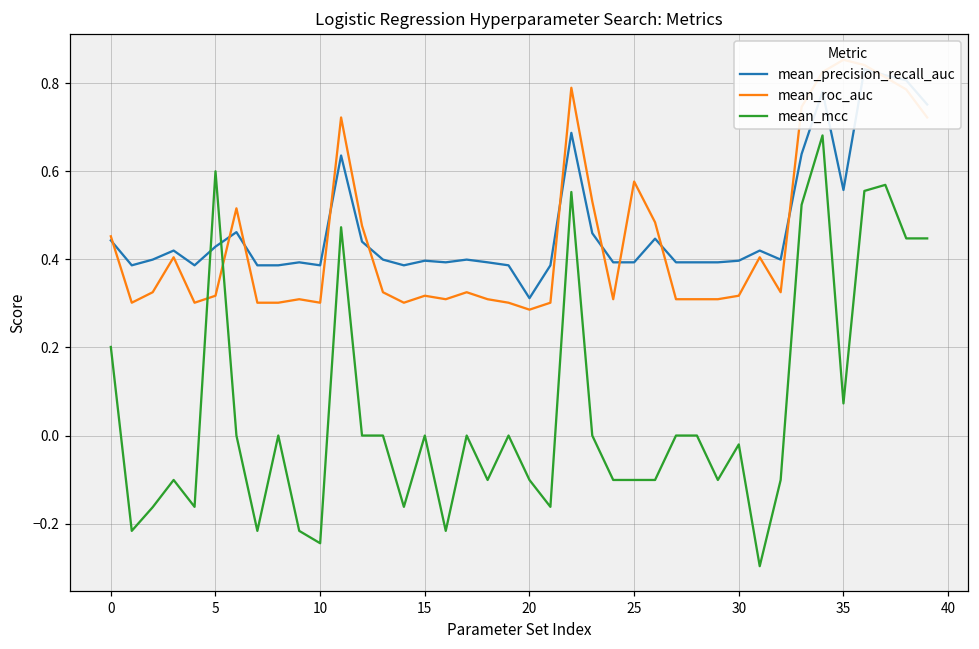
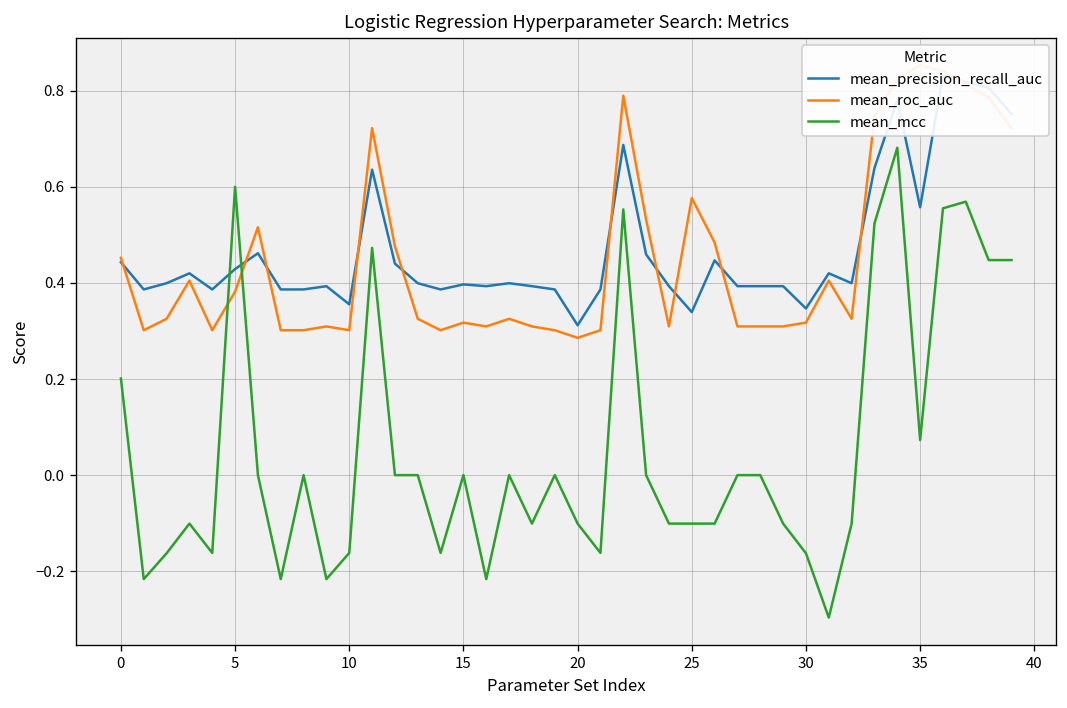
mean_roc_auc, 5: 0.32 -> 0.38
mean_precision_recall_auc, 10: 0.39 -> 0.36
mean_mcc, 10: -0.24 -> -0.16
mean_precision_recall_auc, 25: 0.39 -> 0.34
mean_precision_recall_auc, 30: 0.40 -> 0.35
mean_mcc, 30: -0.02 -> -0.16
